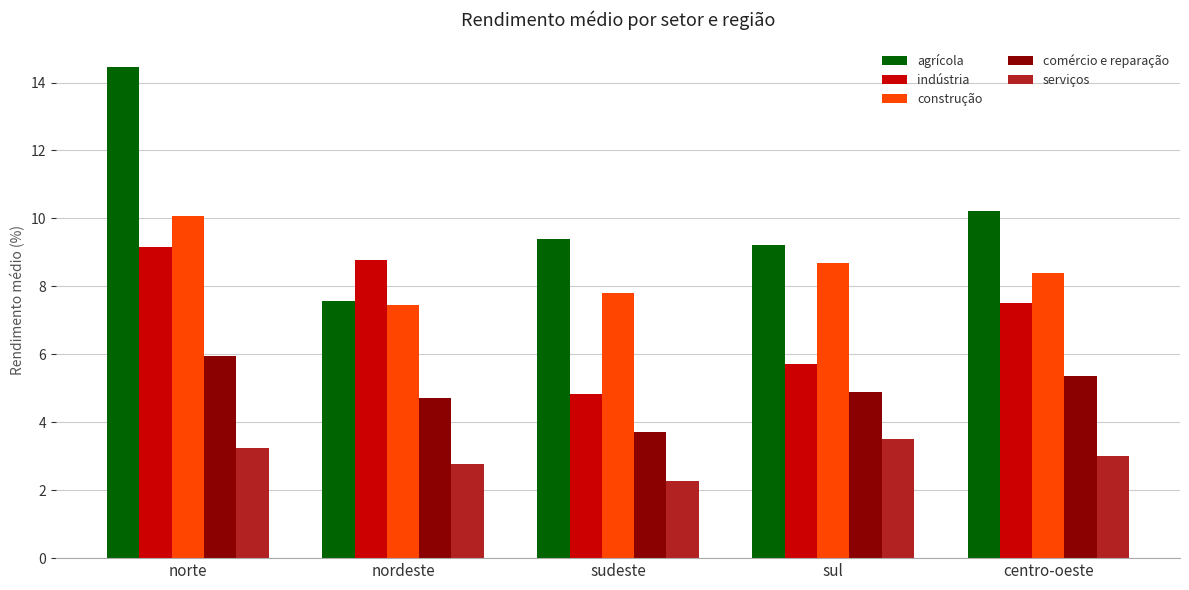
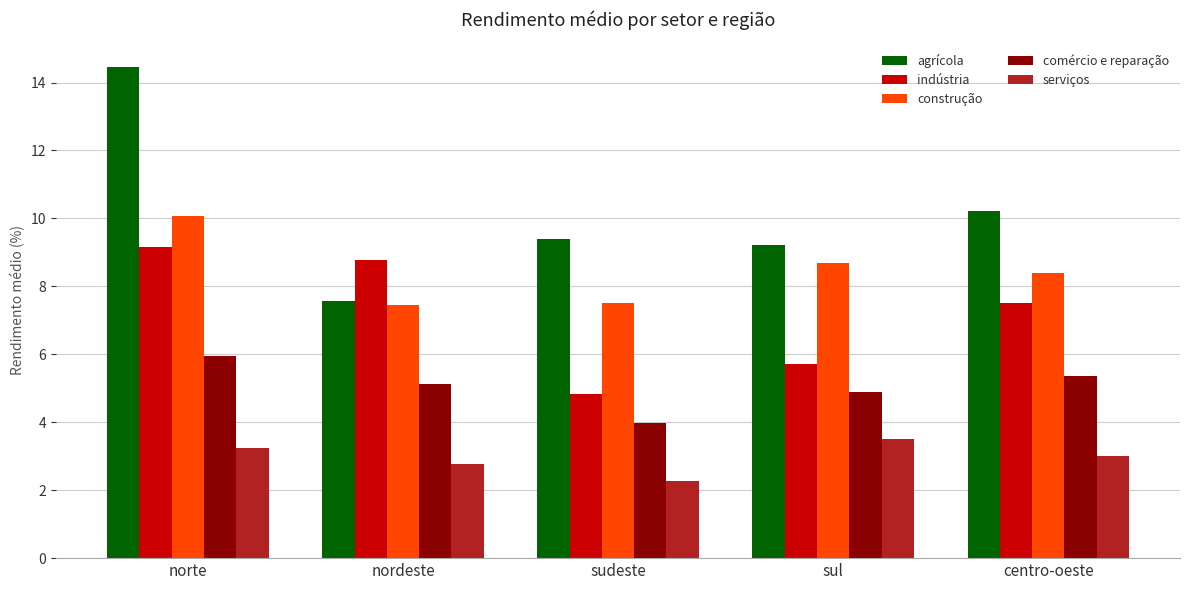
comércio e reparação, nordeste: 4.7 -> 5.1
construção, sudeste: 7.8 -> 7.5
comércio e reparação, sudeste: 3.7 -> 4.0
